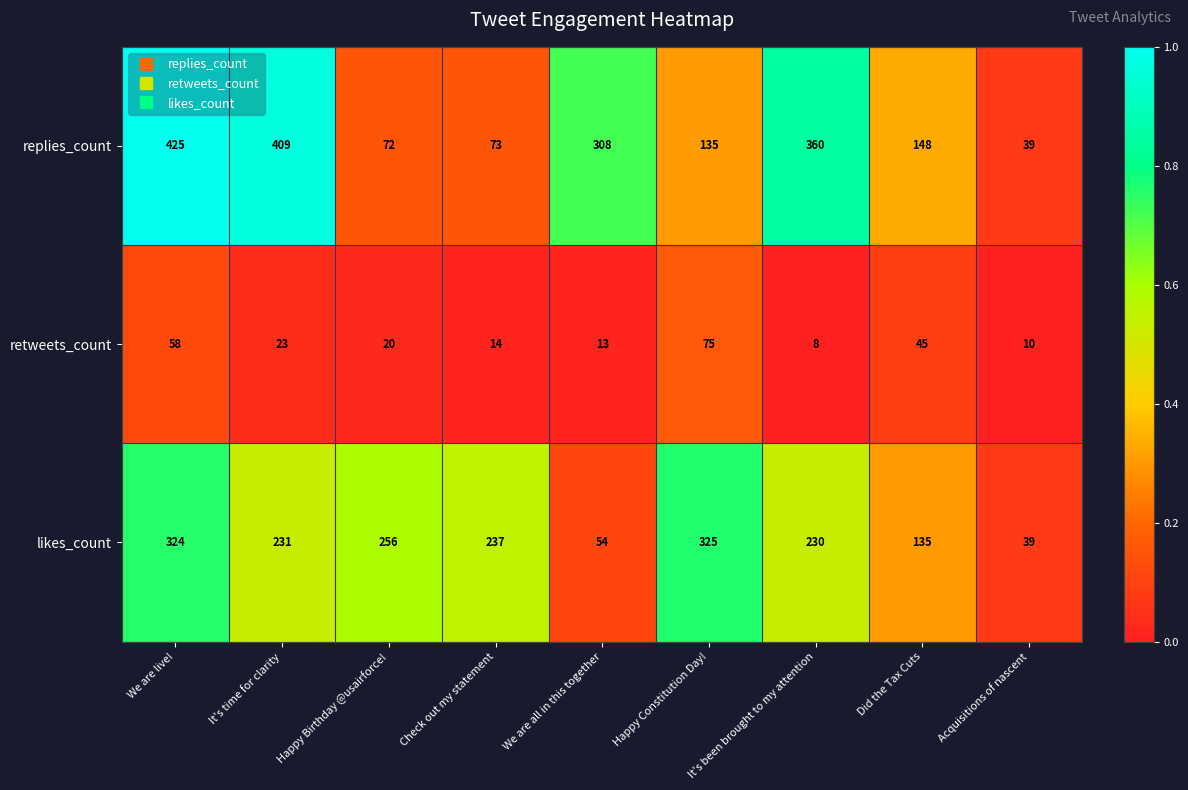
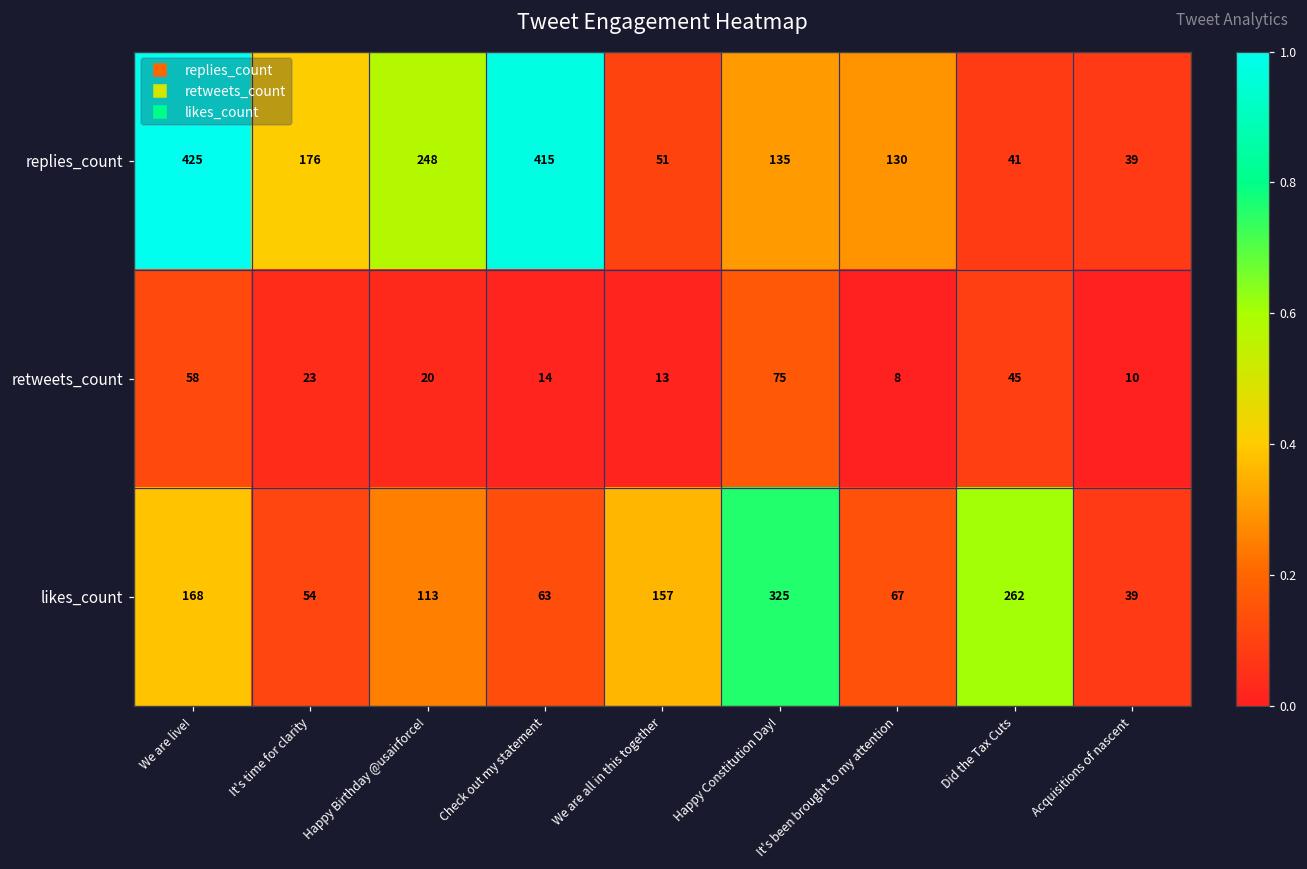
replies_count, It's time for clarity: 409 -> 176
replies_count, Happy Birthday @usairforce!: 72 -> 248
replies_count, Check out my statement: 73 -> 415
replies_count, We are all in this together: 308 -> 51
replies_count, It's been brought to my attention: 360 -> 130
replies_count, Did the Tax Cuts: 148 -> 41
likes_count, We are live!: 324 -> 168
likes_count, It's time for clarity: 231 -> 54
likes_count, Happy Birthday @usairforce!: 256 -> 113
likes_count, Check out my statement: 237 -> 63
likes_count, We are all in this together: 54 -> 157
likes_count, It's been brought to my attention: 230 -> 67
likes_count, Did the Tax Cuts: 135 -> 262
